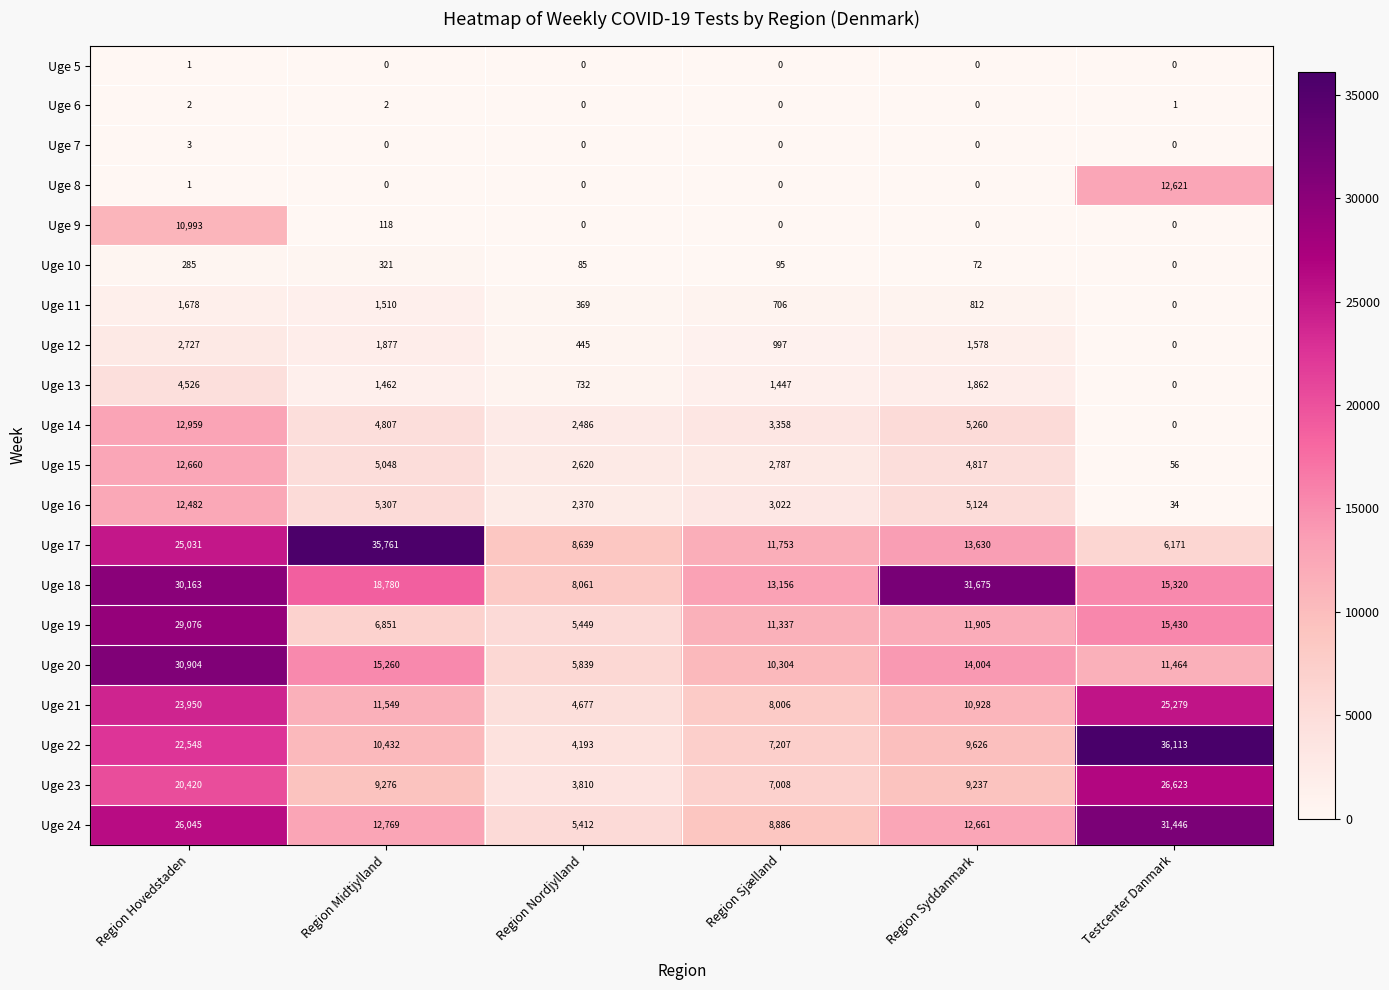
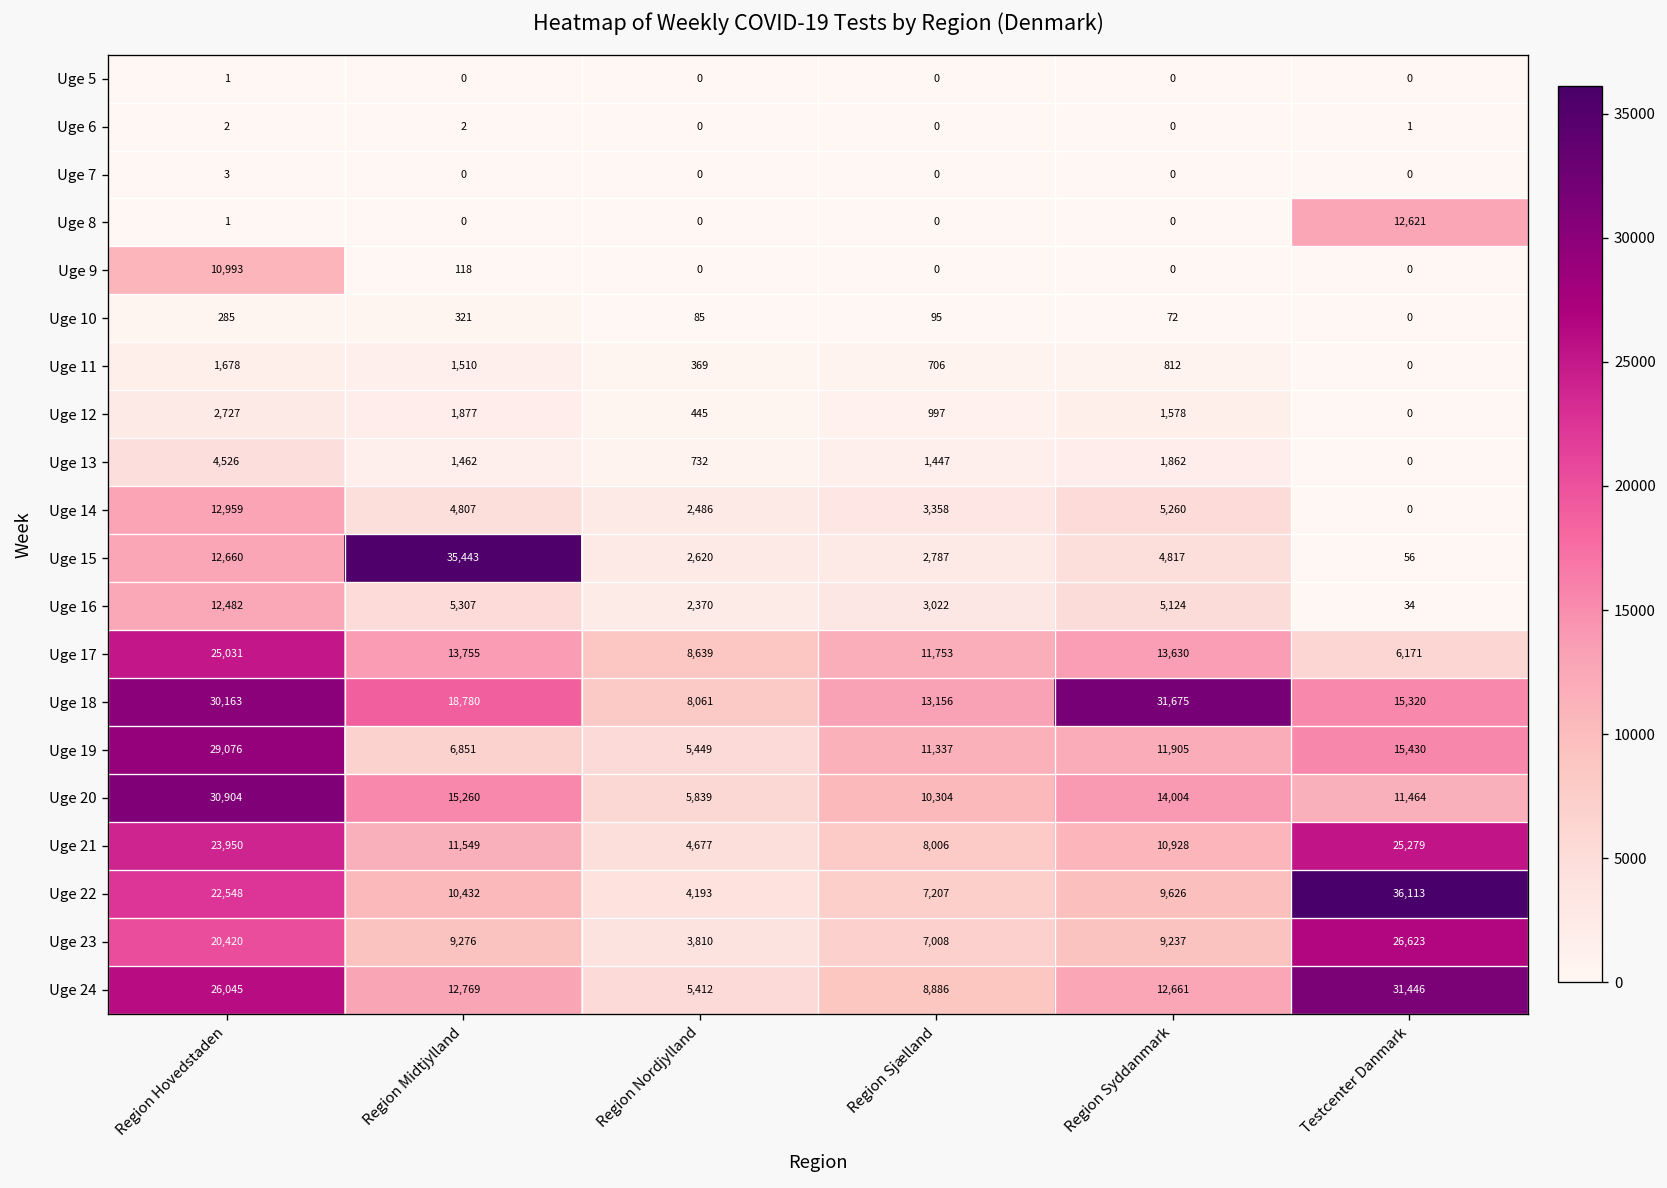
Uge 15, Region Midtjylland: 5,048 -> 35,443
Uge 17, Region Midtjylland: 35,761 -> 13,755
